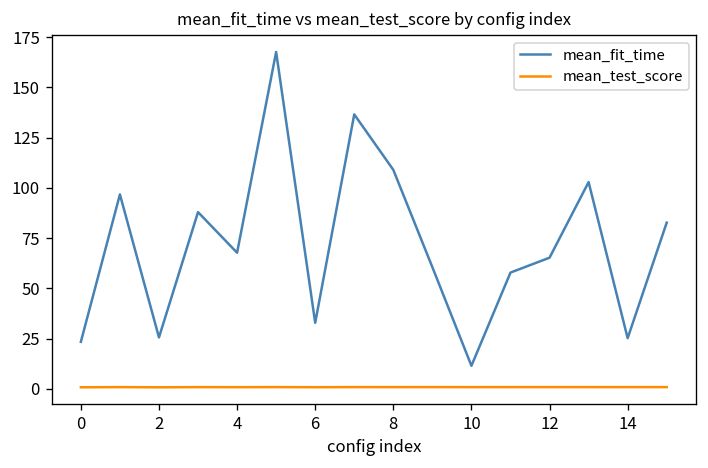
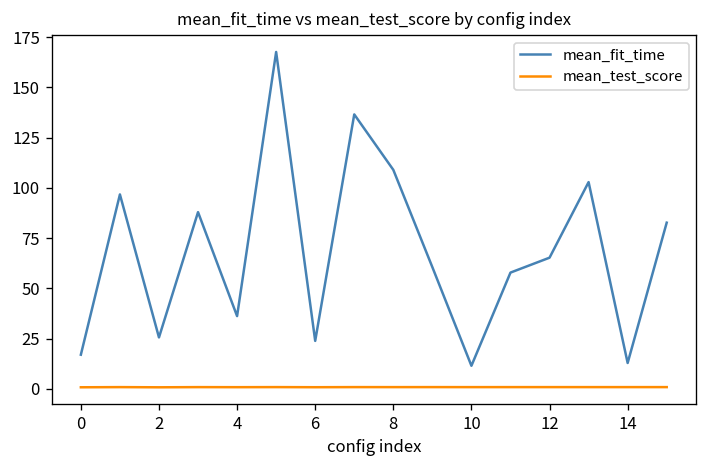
mean_fit_time, 0: 23 -> 17
mean_fit_time, 4: 68 -> 36
mean_fit_time, 6: 33 -> 24
mean_fit_time, 14: 25 -> 13
